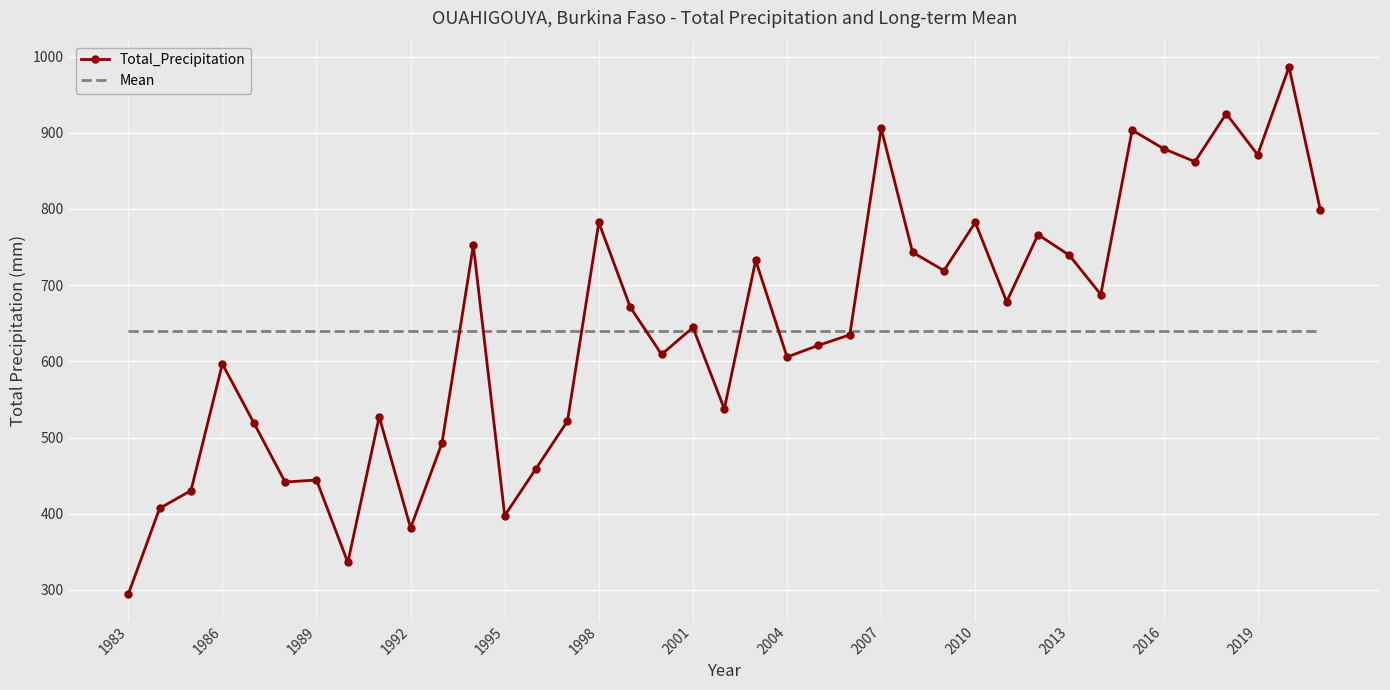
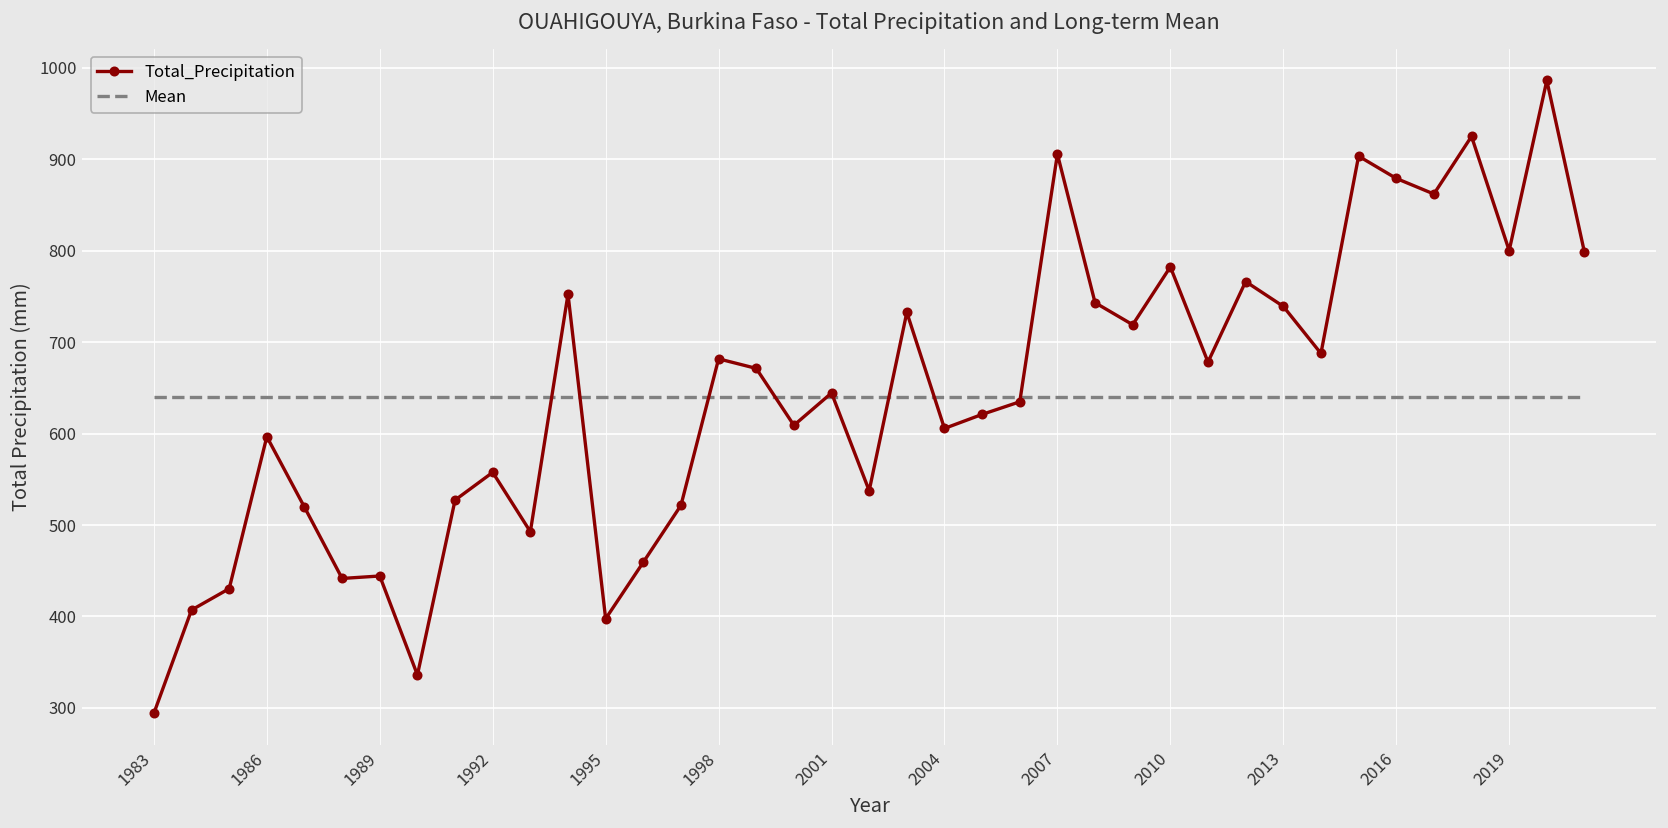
Total_Precipitation, 1992: 380 -> 560
Total_Precipitation, 1998: 780 -> 680
Total_Precipitation, 2019: 870 -> 800
